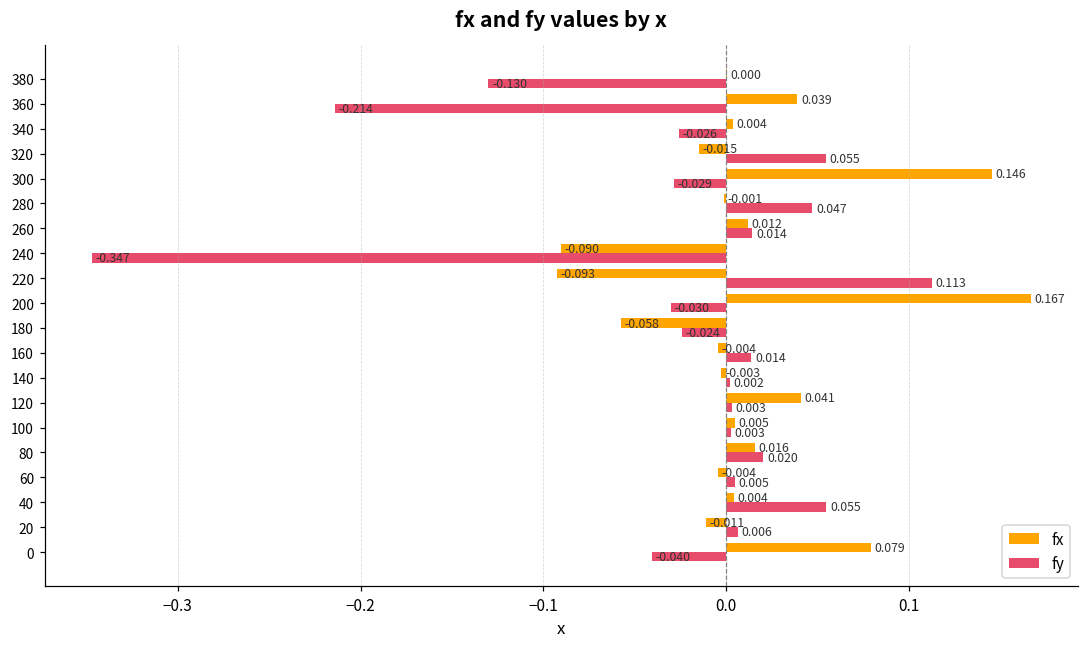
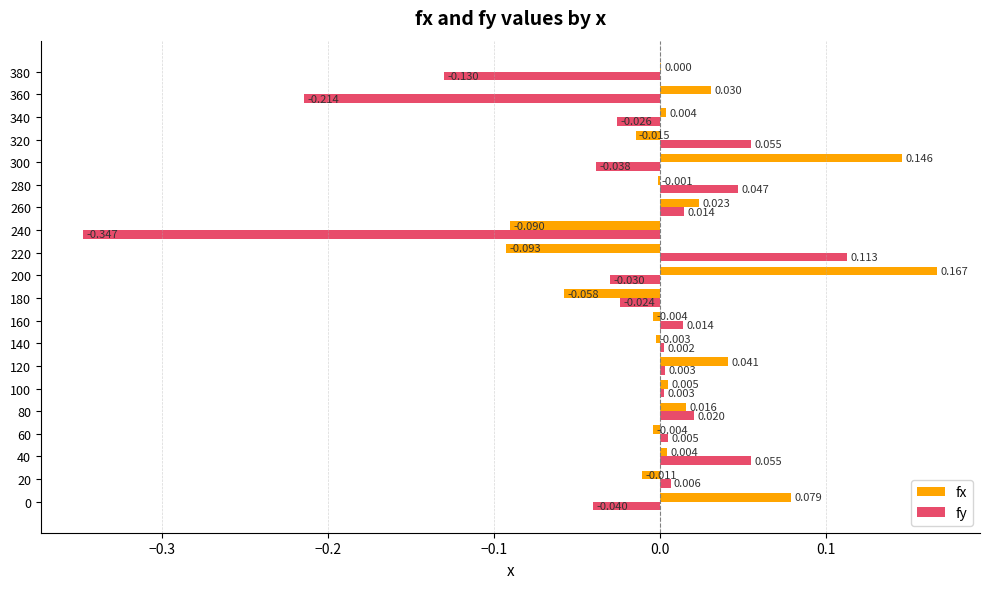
fx, 360: 0.039 -> 0.030
fy, 300: -0.029 -> -0.038
fx, 260: 0.012 -> 0.023
